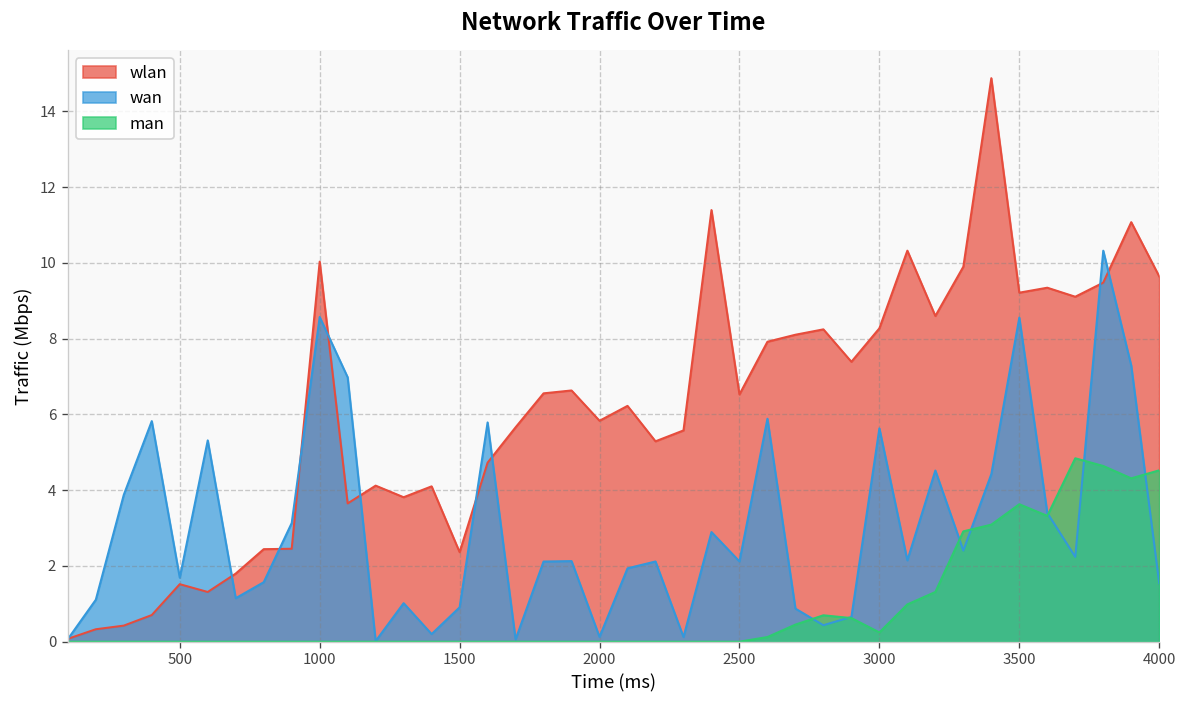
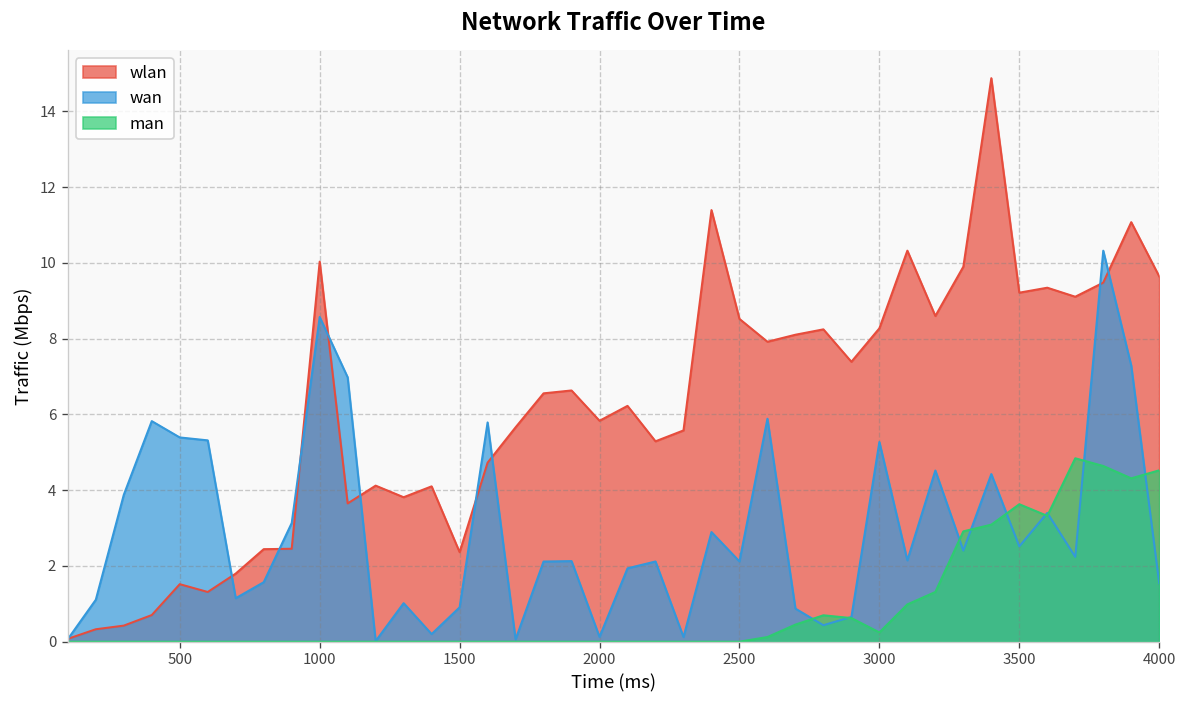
wan, 500: 1.7 -> 5.4
wlan, 2500: 6.5 -> 8.5
wan, 3000: 5.6 -> 5.3
wan, 3500: 8.6 -> 2.5
